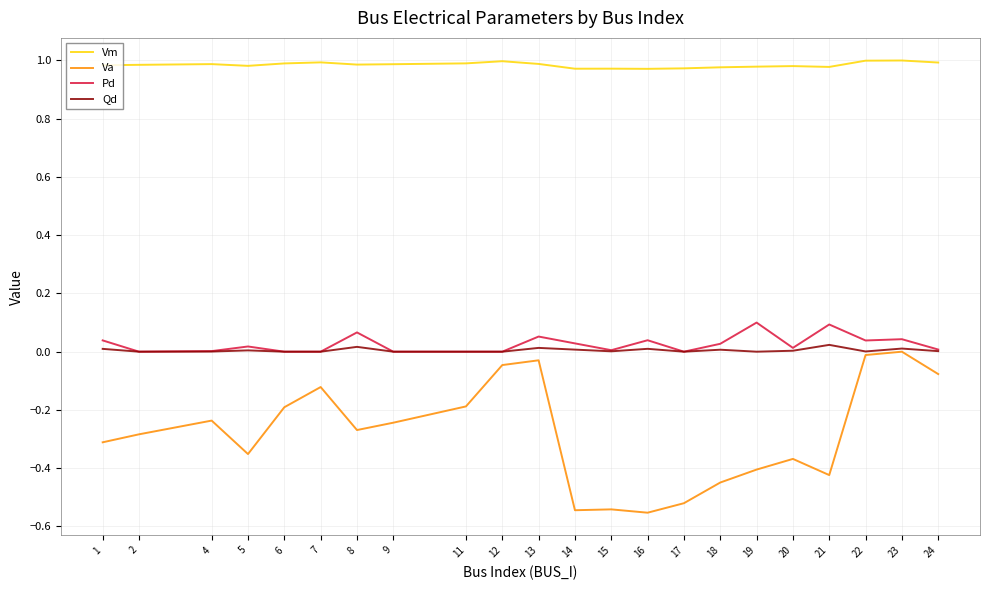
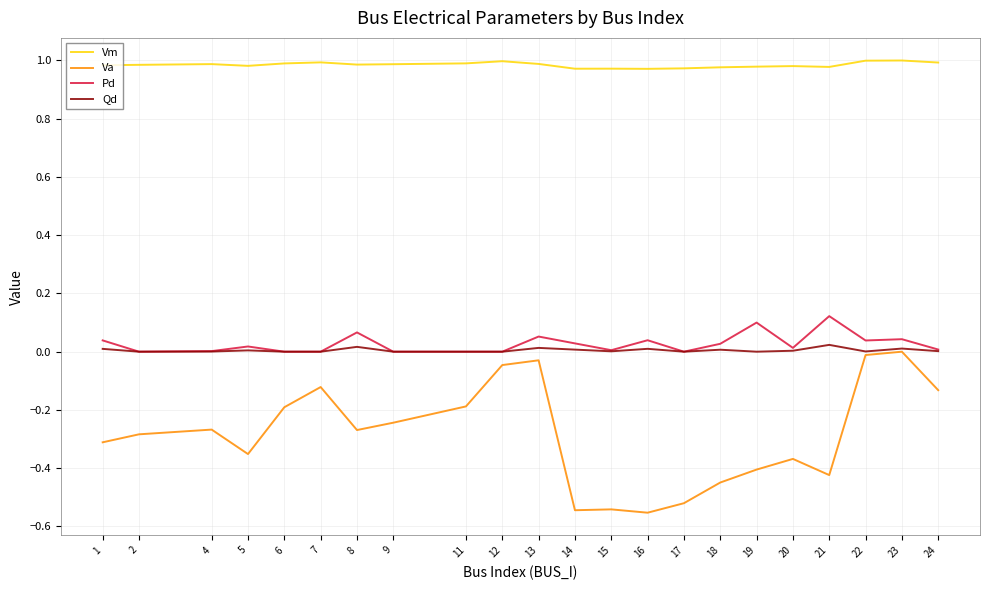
Va, 4: -0.24 -> -0.27
Pd, 21: 0.09 -> 0.12
Va, 24: -0.08 -> -0.13
